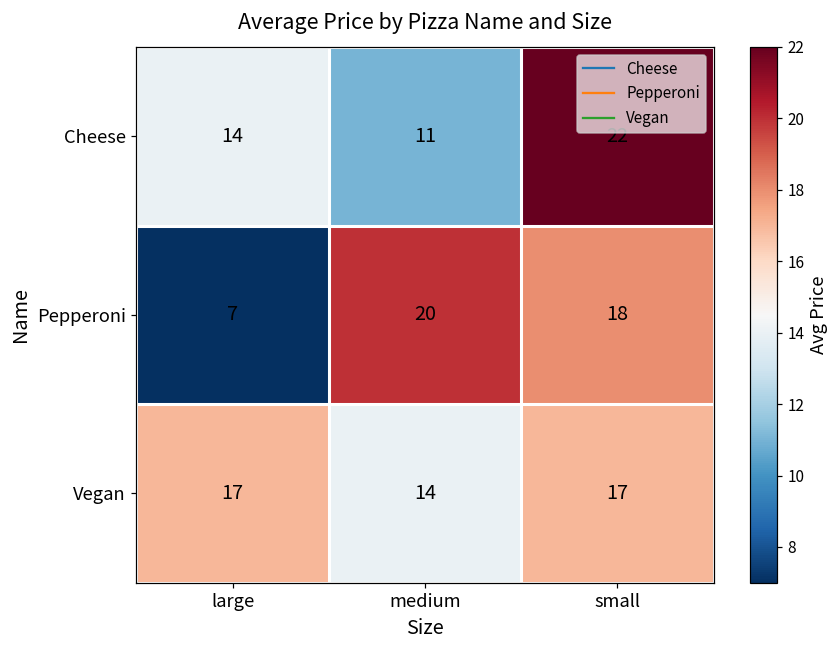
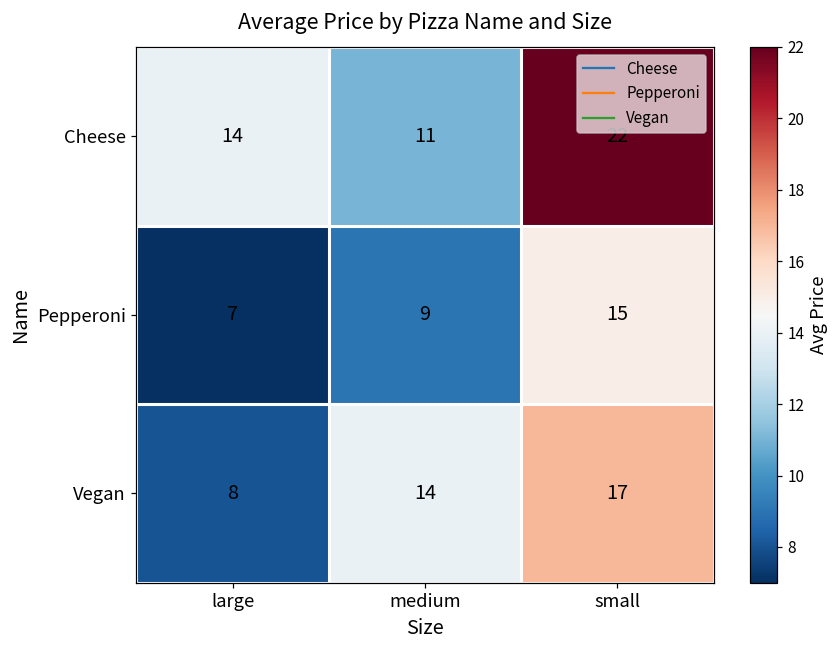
Pepperoni, medium: 20 -> 9
Pepperoni, small: 18 -> 15
Vegan, large: 17 -> 8
